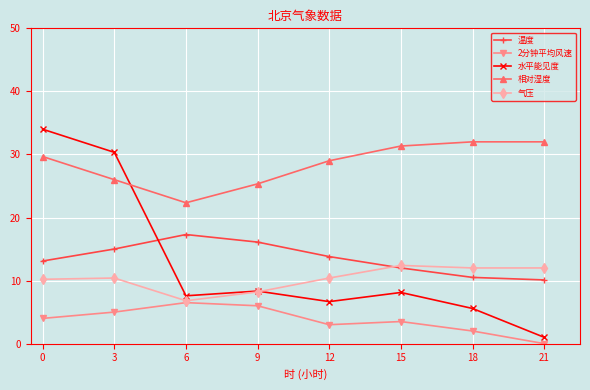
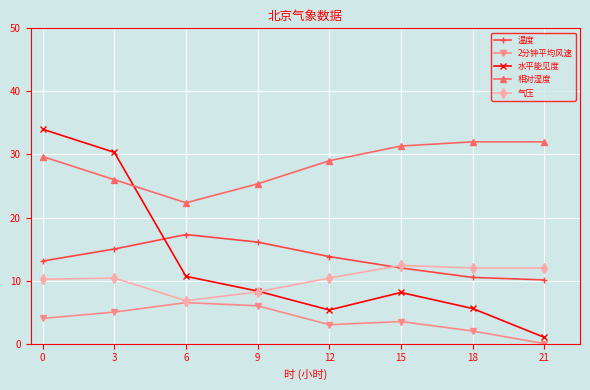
水平能见度, 6: 8 -> 11
水平能见度, 12: 7 -> 5
